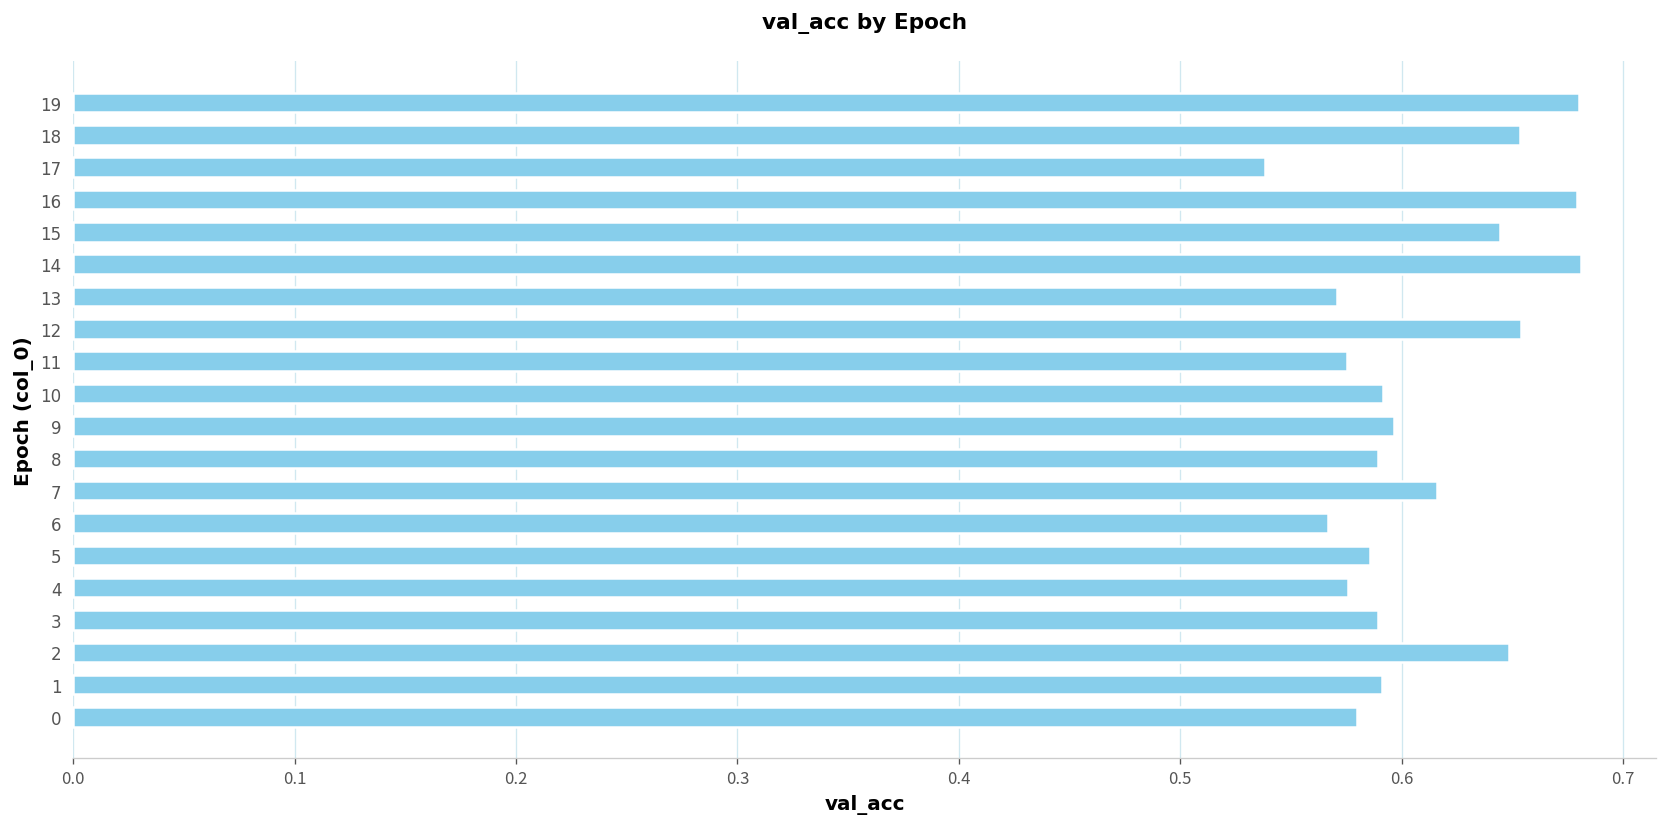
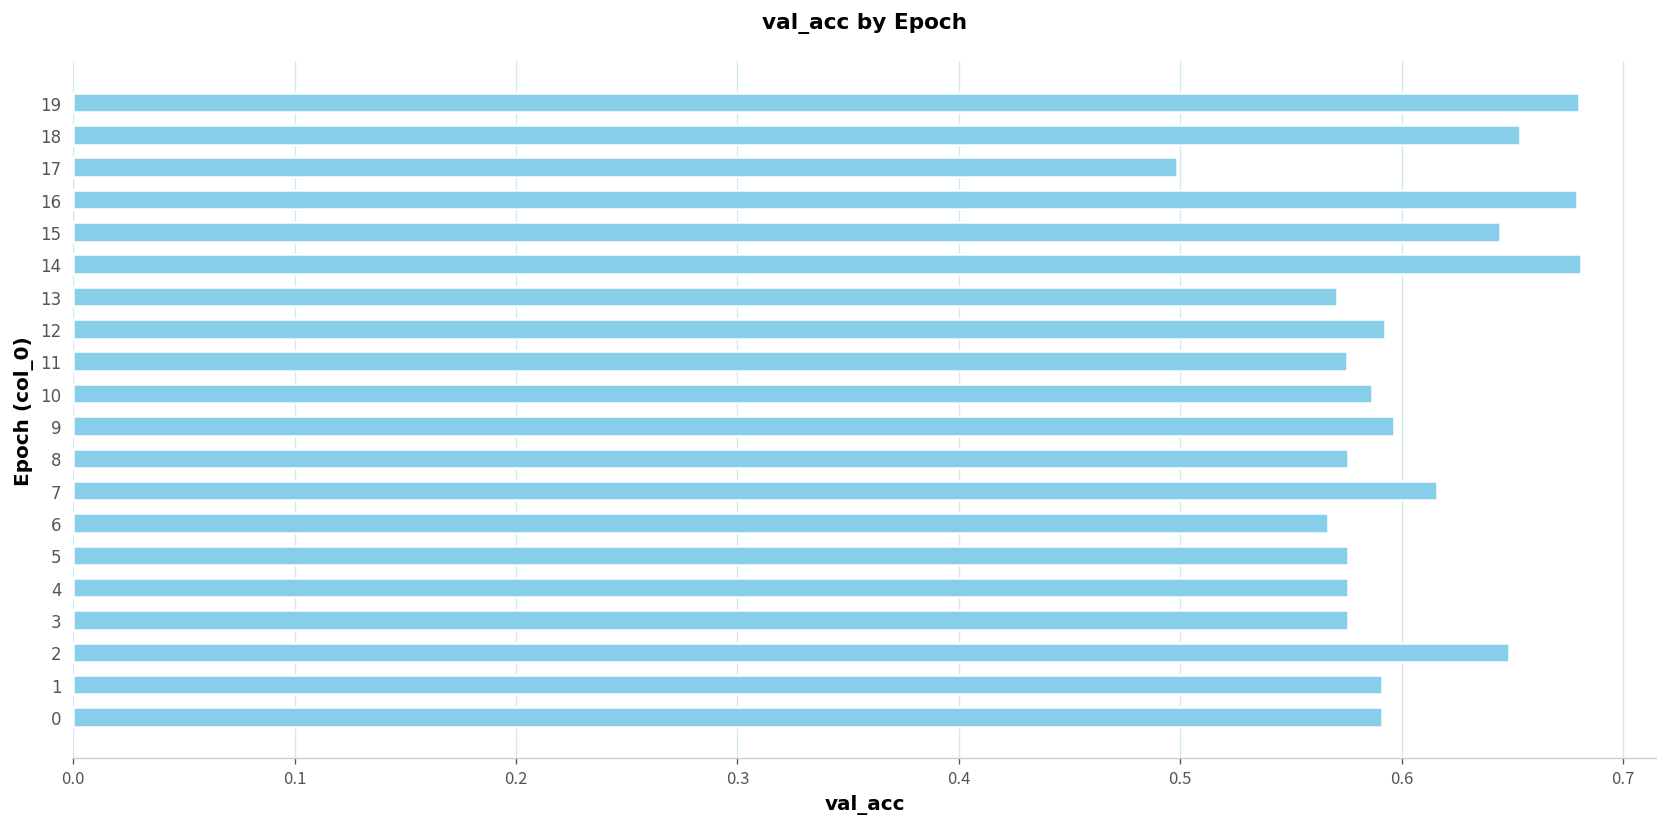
17: 0.538 -> 0.498
12: 0.654 -> 0.593
10: 0.591 -> 0.587
8: 0.589 -> 0.576
5: 0.586 -> 0.576
3: 0.589 -> 0.576
0: 0.580 -> 0.591
